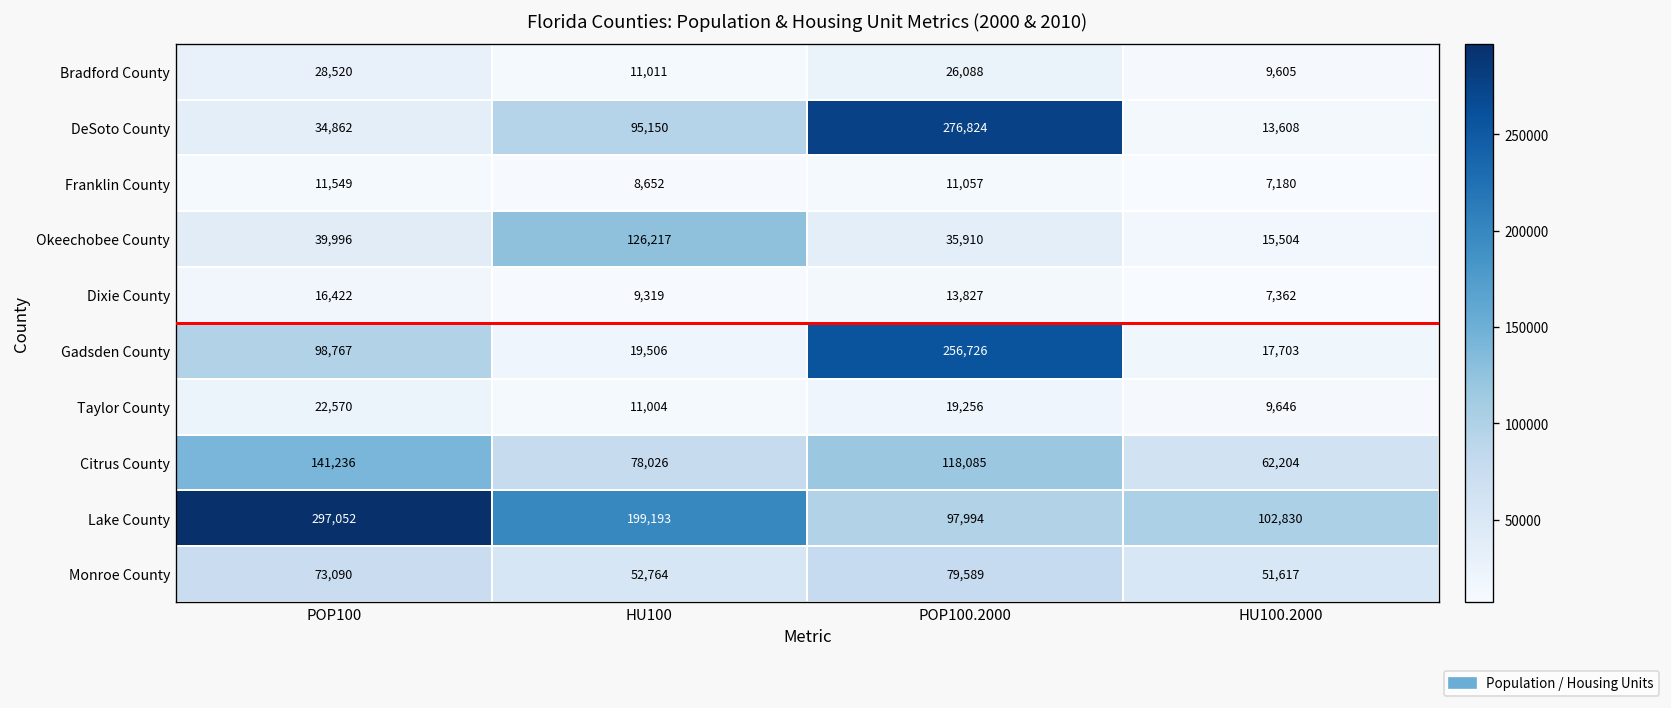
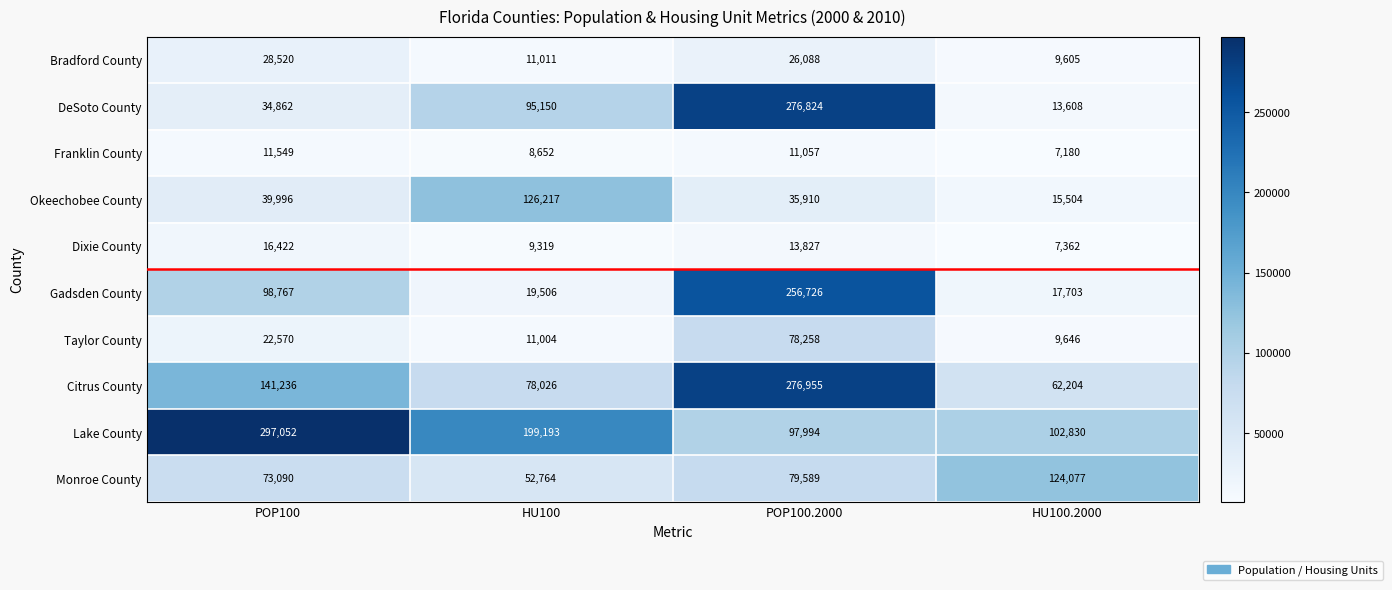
Taylor County, POP100.2000: 19,256 -> 78,258
Citrus County, POP100.2000: 118,085 -> 276,955
Monroe County, HU100.2000: 51,617 -> 124,077
